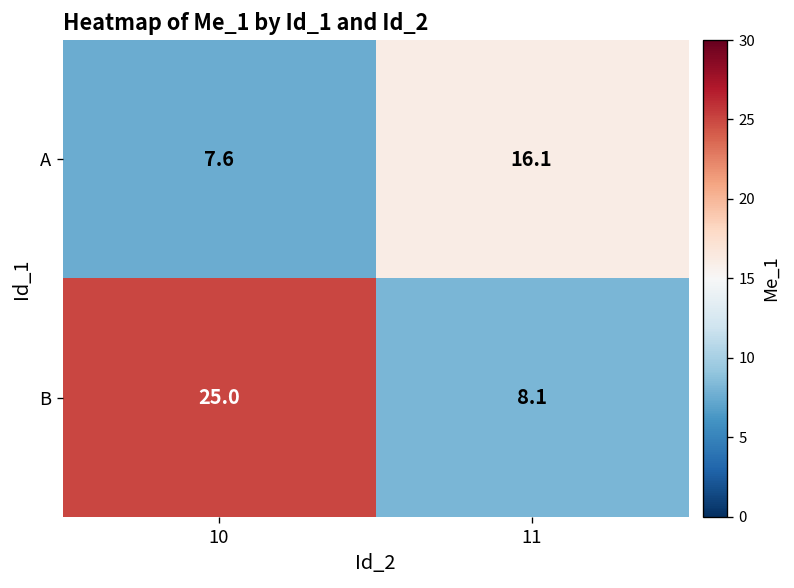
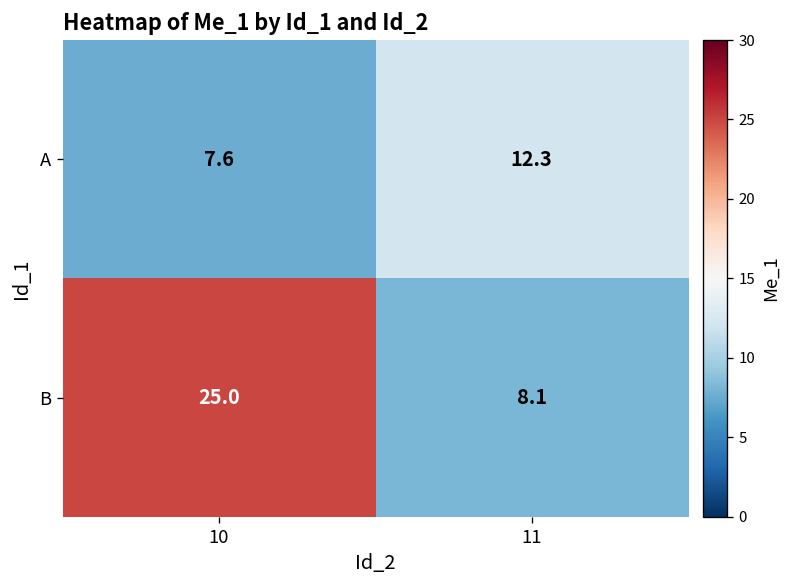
A, 11: 16.1 -> 12.3
